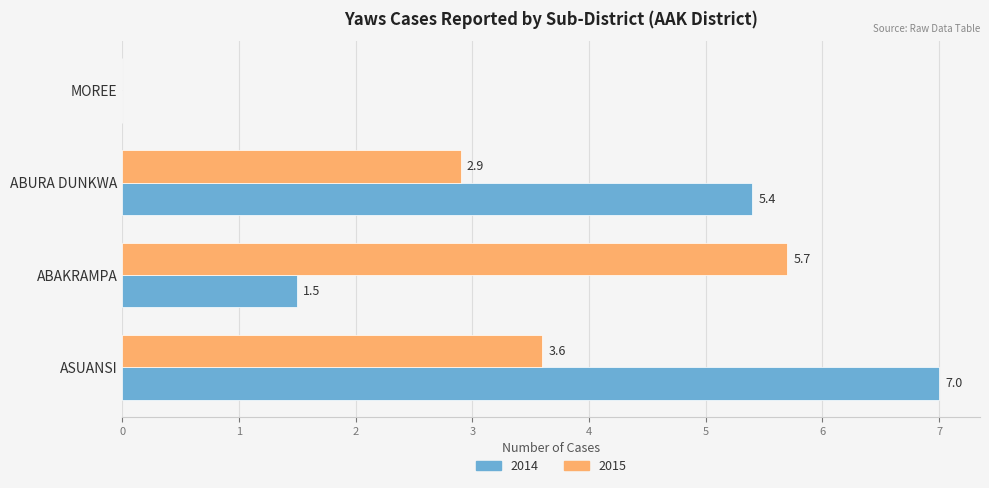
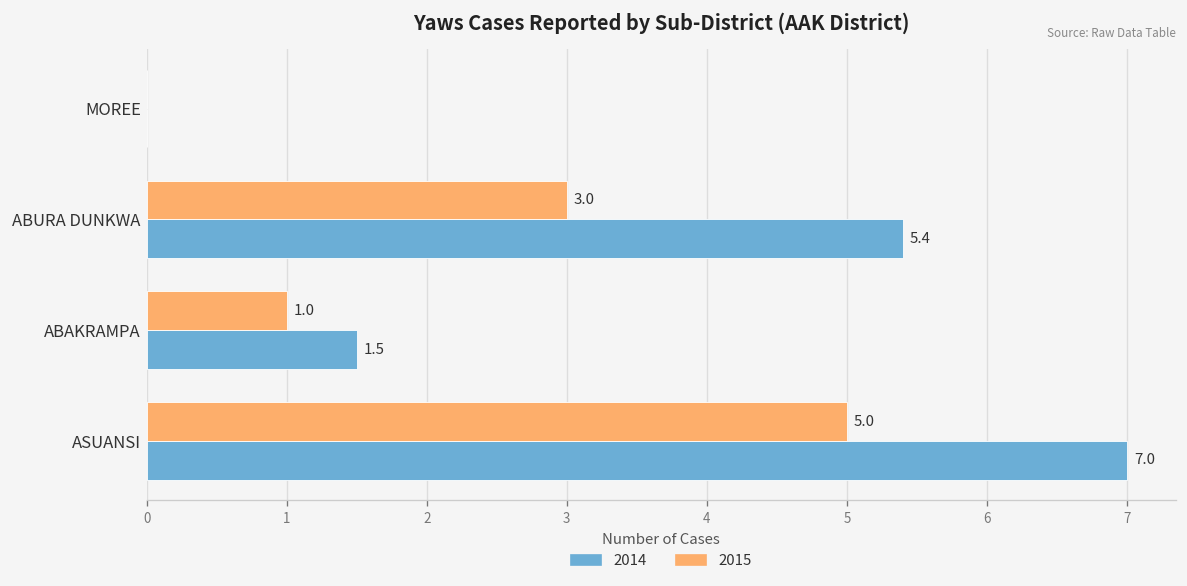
2015, ABURA DUNKWA: 2.9 -> 3.0
2015, ABAKRAMPA: 5.7 -> 1.0
2015, ASUANSI: 3.6 -> 5.0
